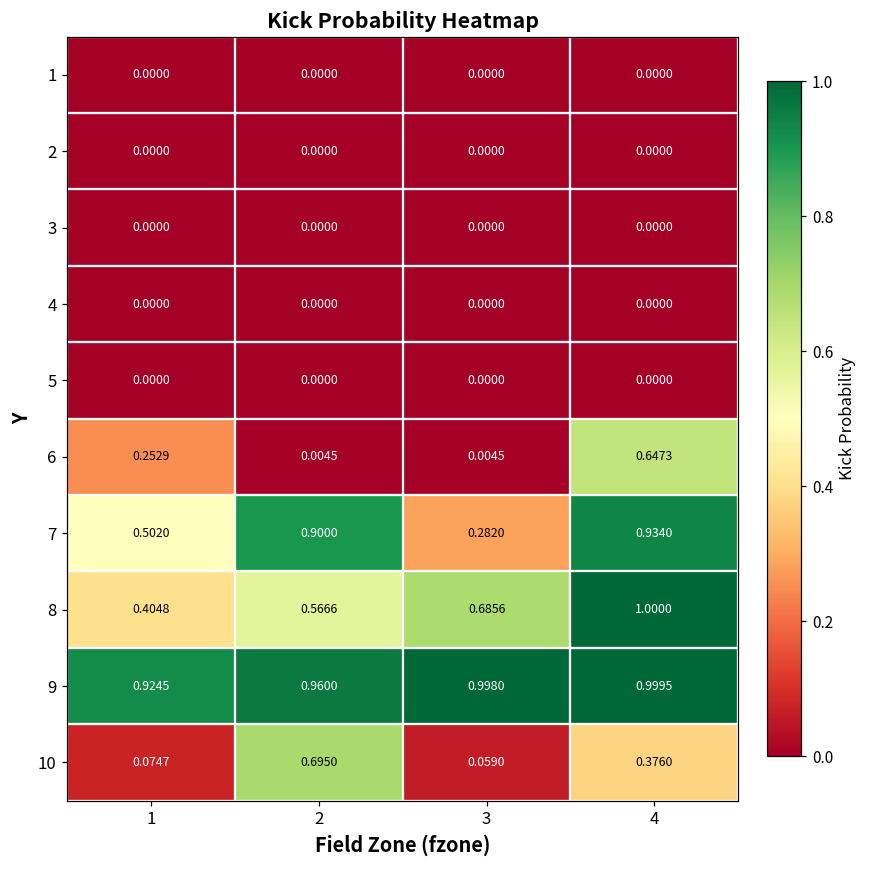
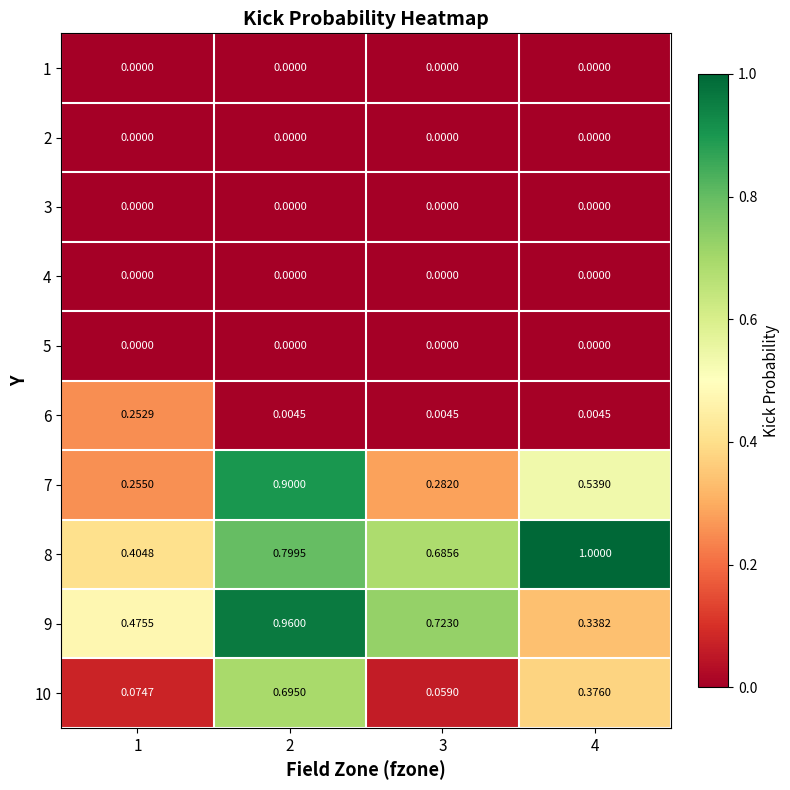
6, 4: 0.6473 -> 0.0045
7, 1: 0.5020 -> 0.2550
7, 4: 0.9340 -> 0.5390
8, 2: 0.5666 -> 0.7995
9, 1: 0.9245 -> 0.4755
9, 3: 0.9980 -> 0.7230
9, 4: 0.9995 -> 0.3382
